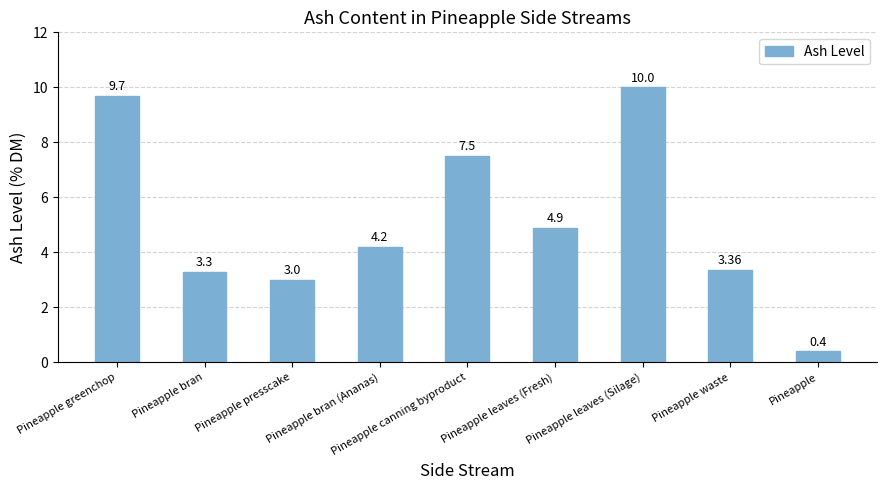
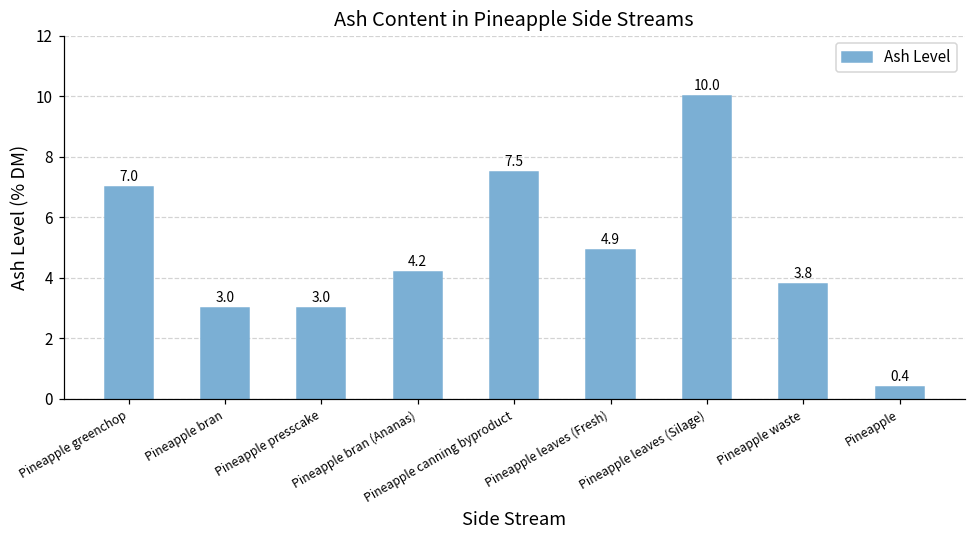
Pineapple greenchop: 9.7 -> 7.0
Pineapple bran: 3.3 -> 3.0
Pineapple waste: 3.36 -> 3.8
